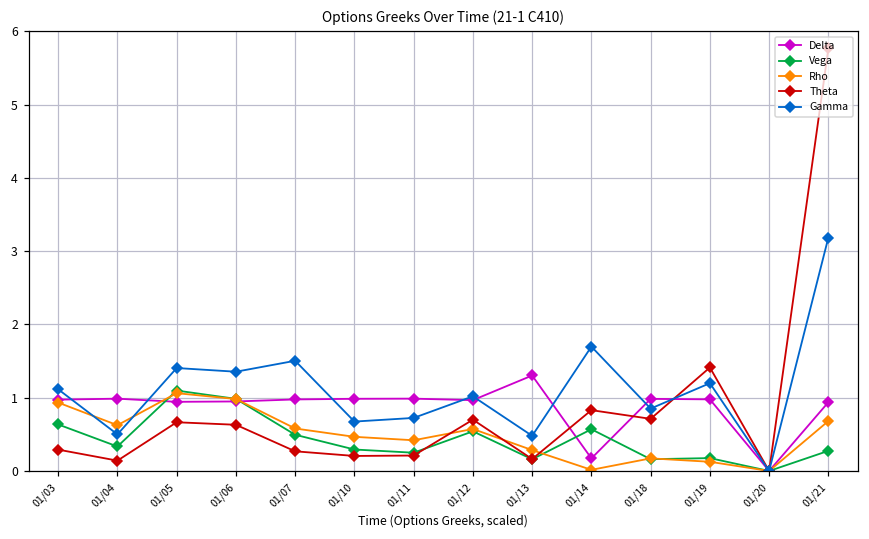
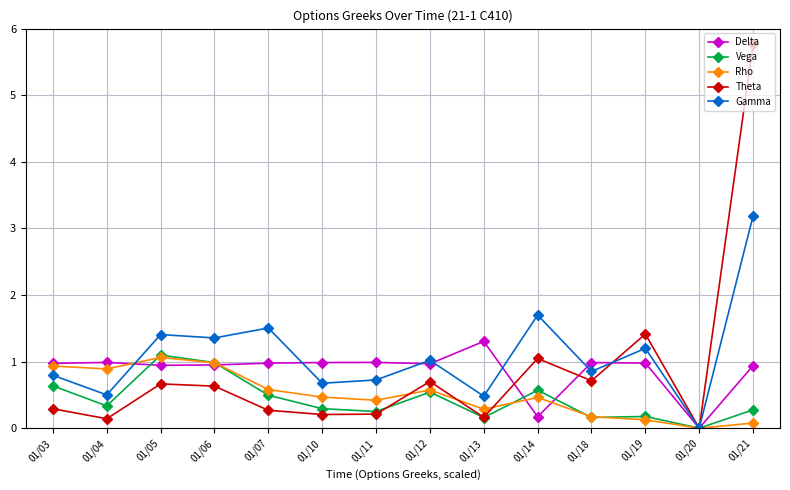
Gamma, 01/03: 1.1 -> 0.8
Rho, 01/04: 0.6 -> 0.9
Rho, 01/14: 0.0 -> 0.5
Theta, 01/14: 0.8 -> 1.0
Rho, 01/21: 0.7 -> 0.1
